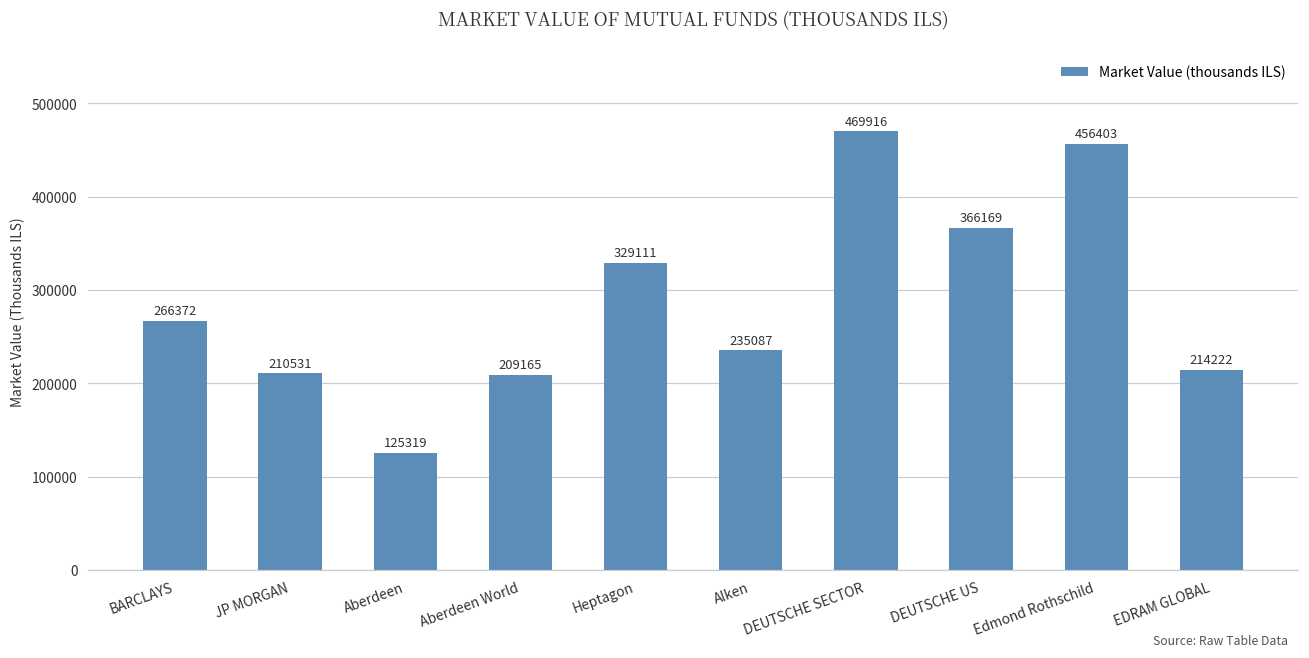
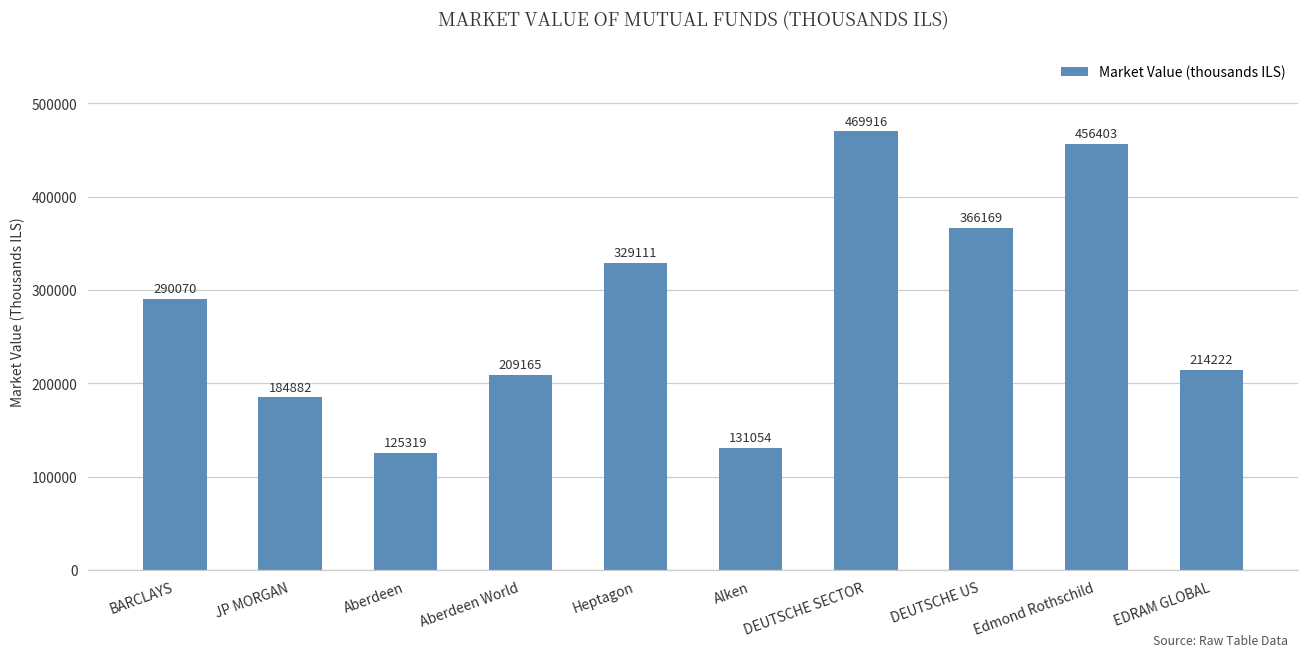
BARCLAYS: 266372 -> 290070
JP MORGAN: 210531 -> 184882
Alken: 235087 -> 131054
